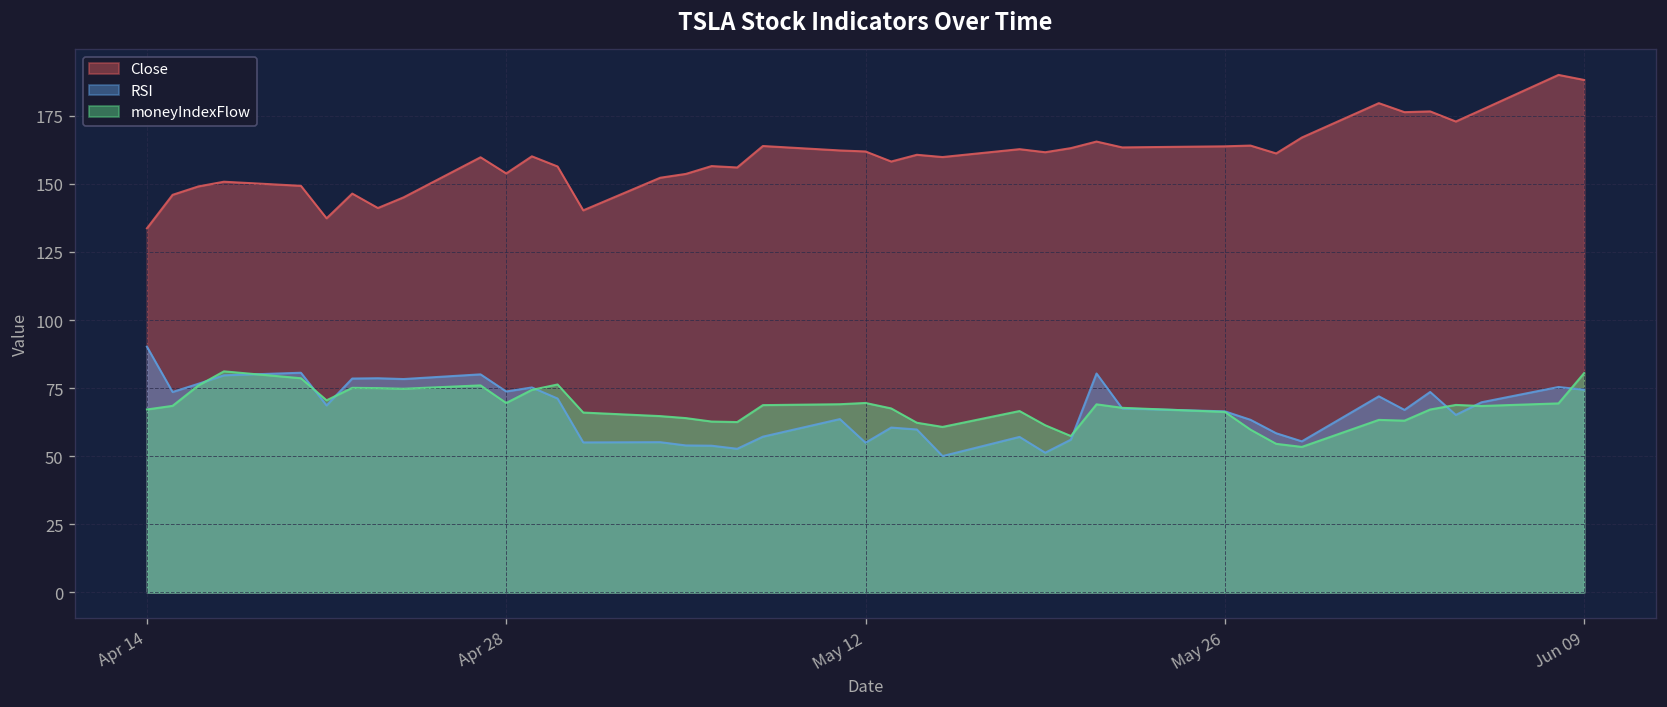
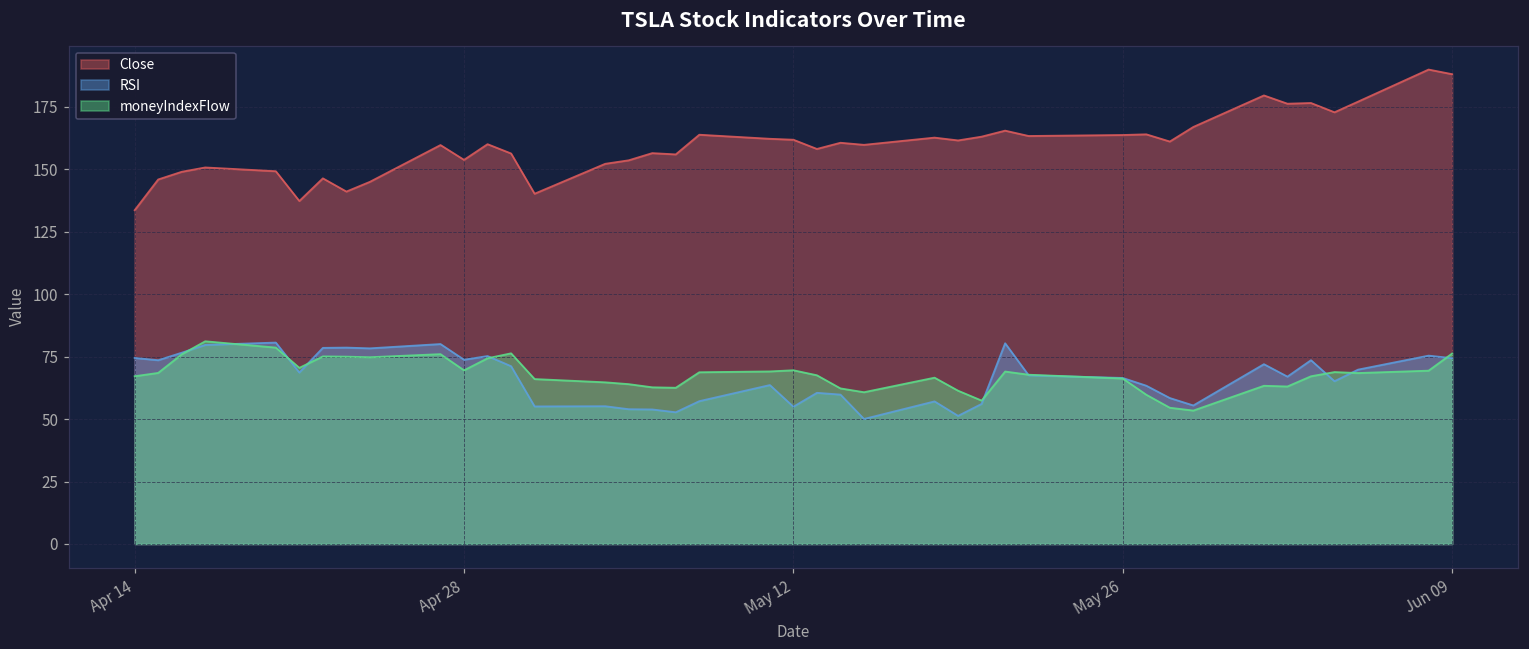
RSI, Apr 14: 90 -> 74
moneyIndexFlow, Jun 09: 81 -> 76
